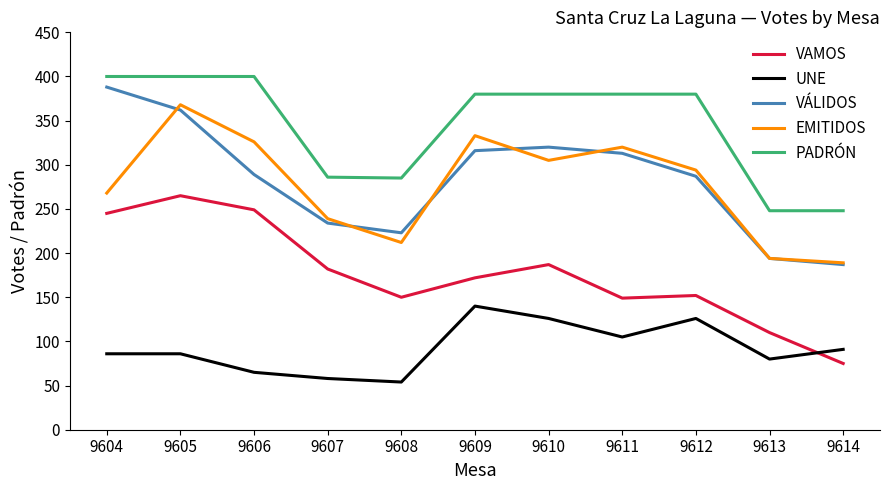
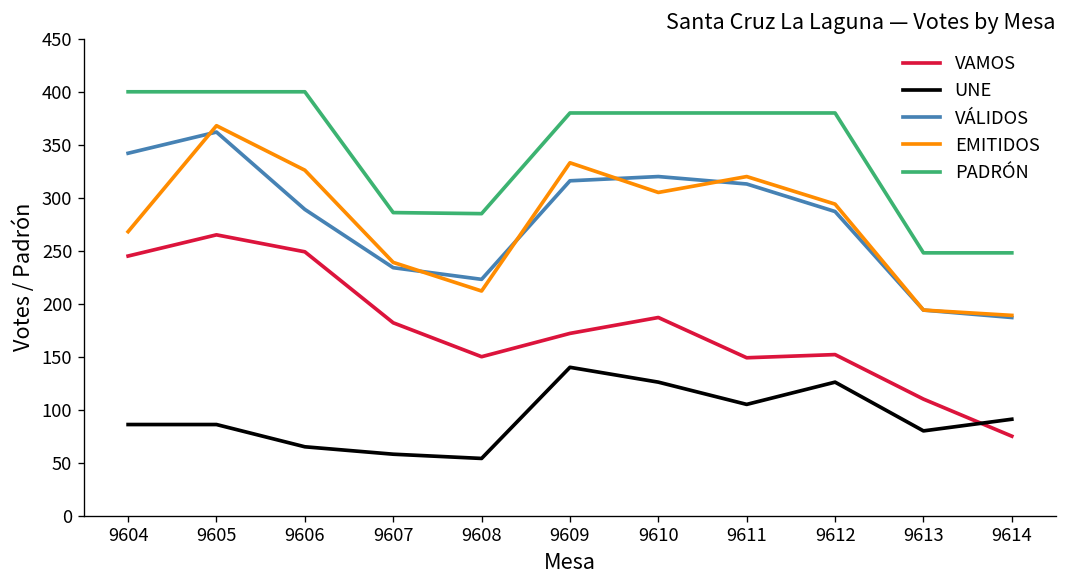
VÁLIDOS, 9604: 390 -> 340
